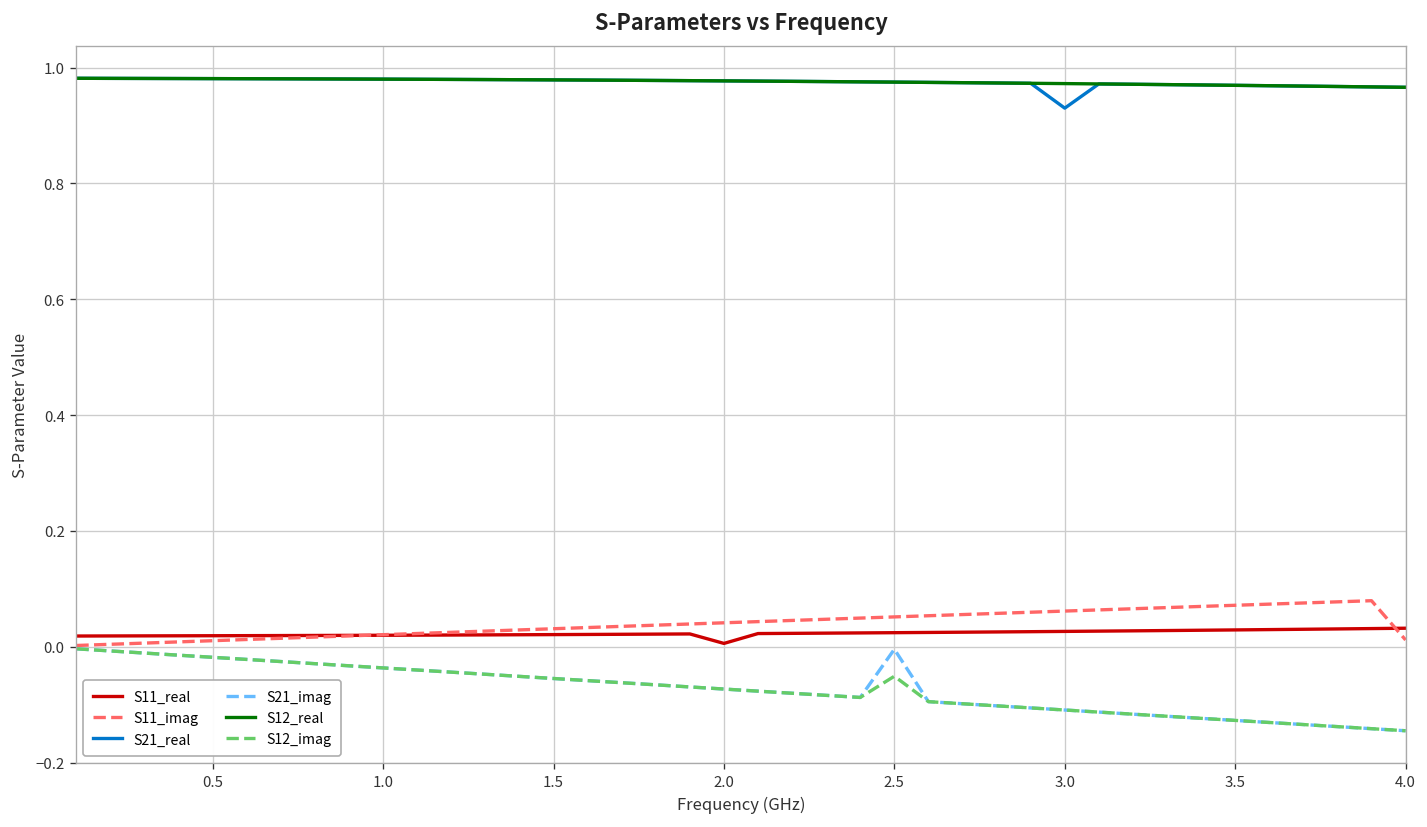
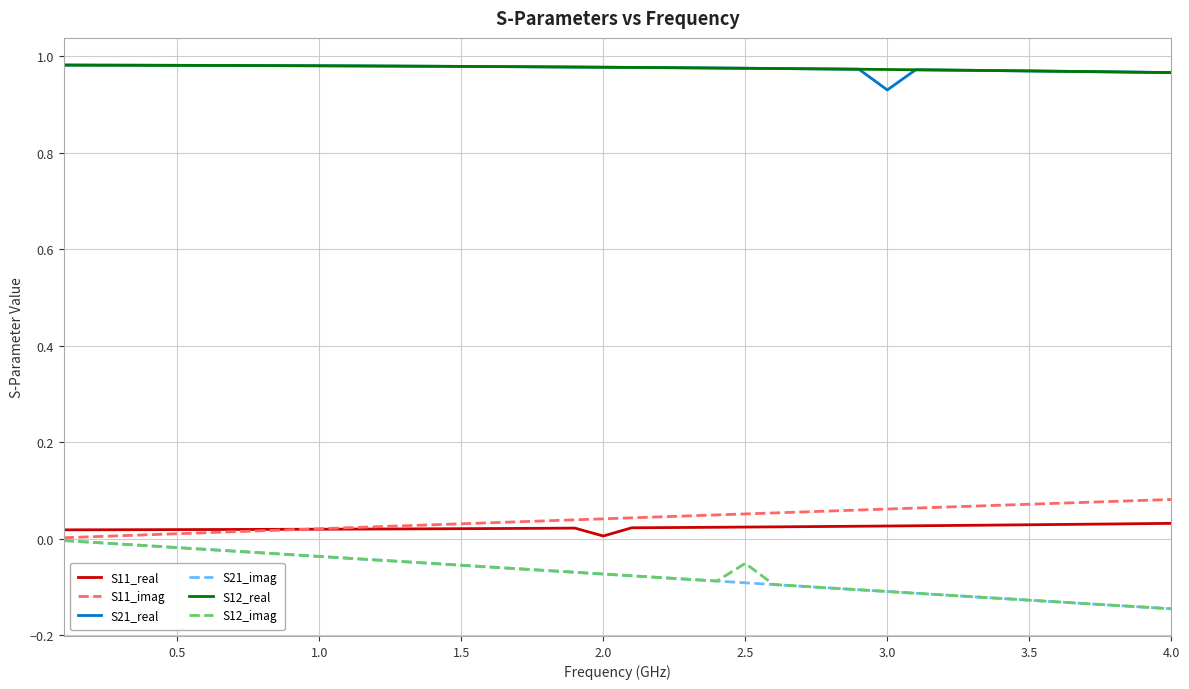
S21_imag, 2.5: 0.00 -> -0.09
S11_imag, 4.0: 0.01 -> 0.08
